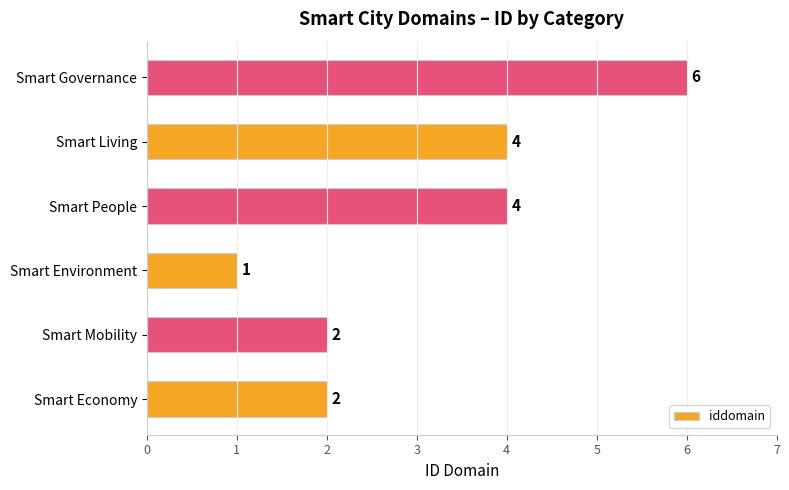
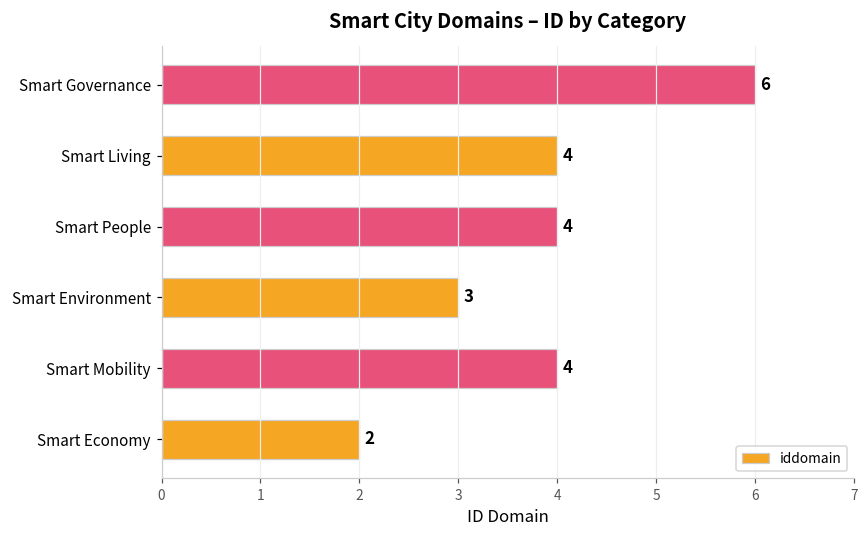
Smart Environment: 1 -> 3
Smart Mobility: 2 -> 4
